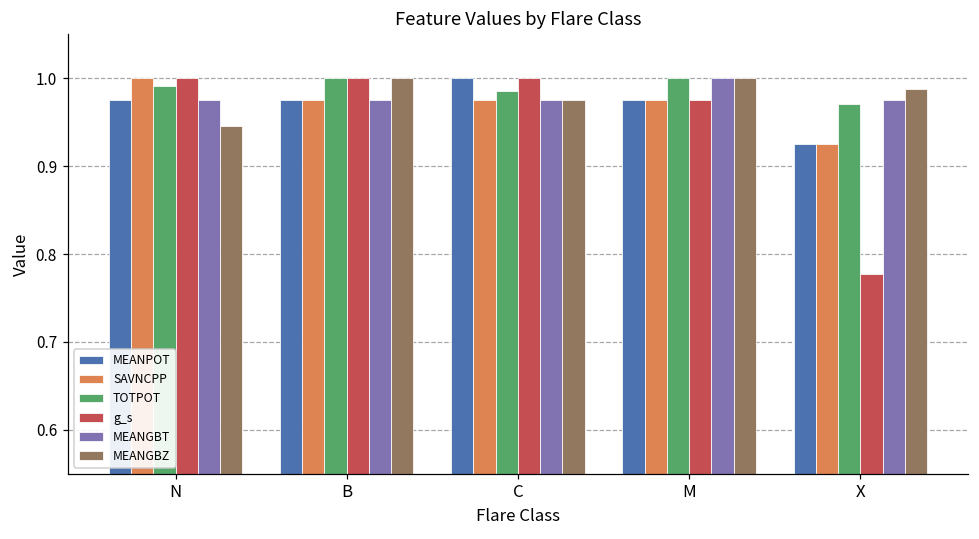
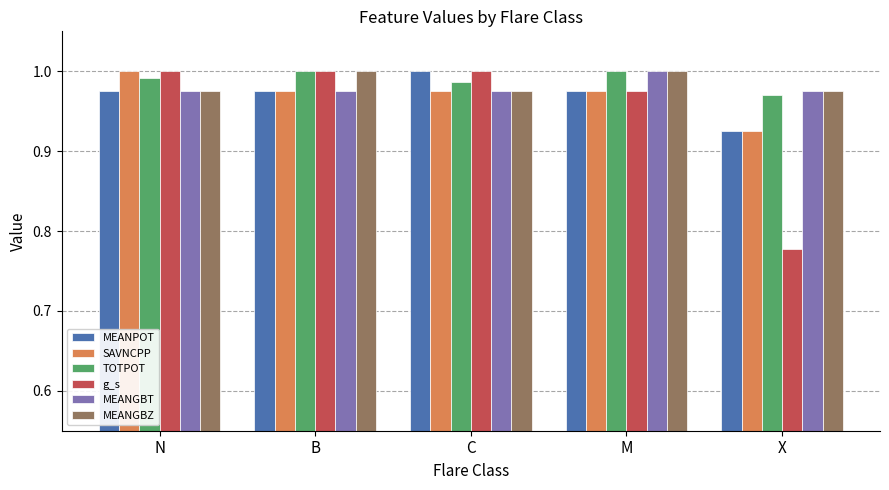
MEANGBZ, N: 0.95 -> 0.97
MEANGBZ, X: 0.99 -> 0.97
